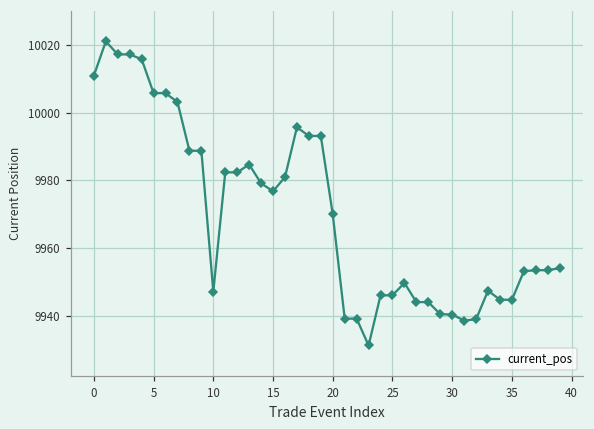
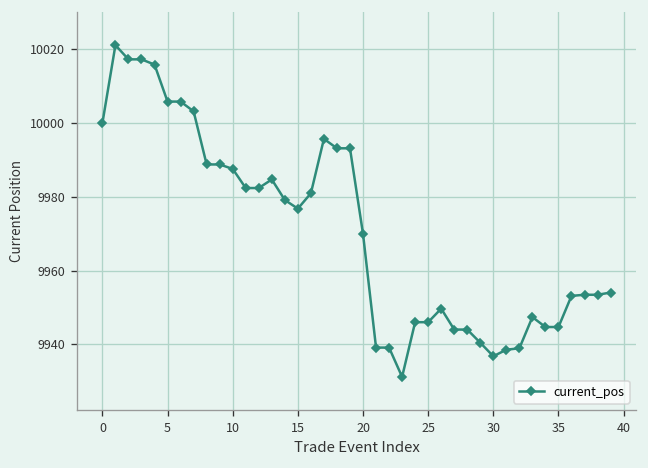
0: 10011 -> 10000
10: 9947 -> 9988
30: 9940 -> 9937
